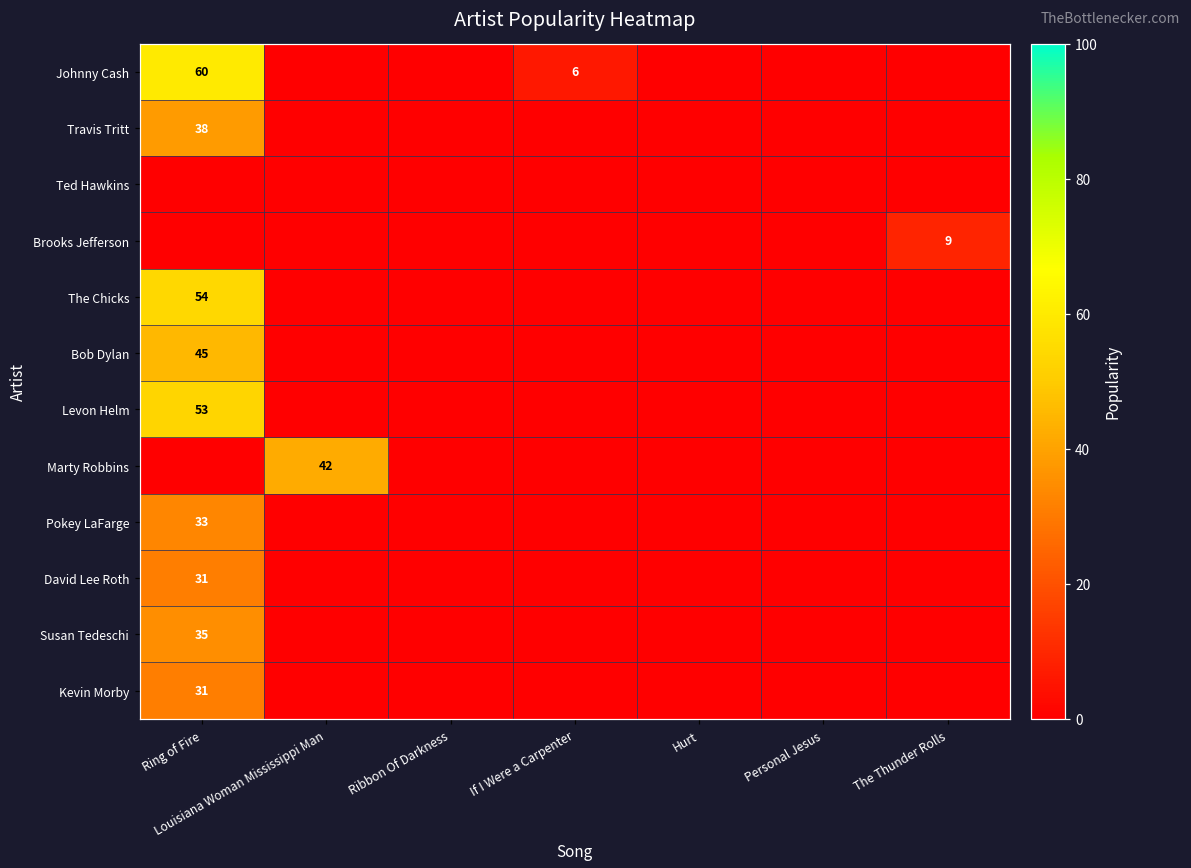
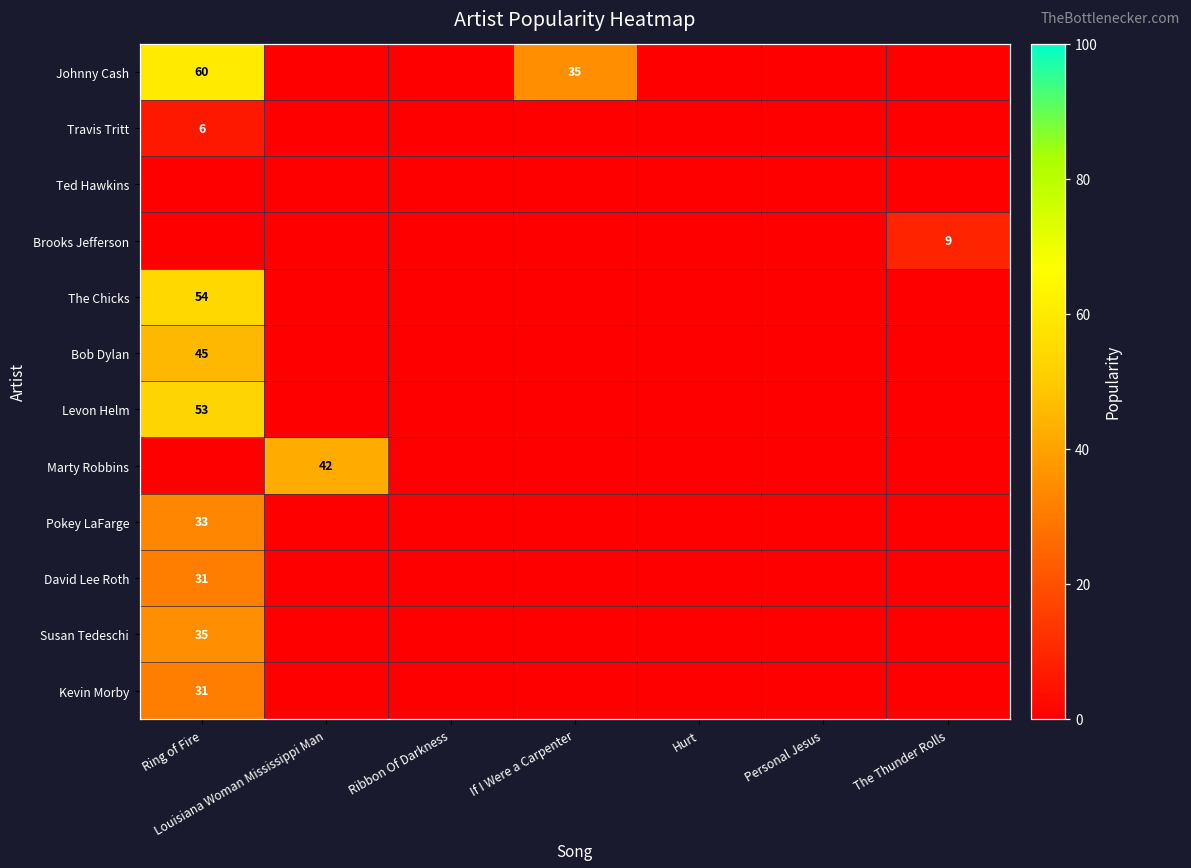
Johnny Cash, If I Were a Carpenter: 6 -> 35
Travis Tritt, Ring of Fire: 38 -> 6
